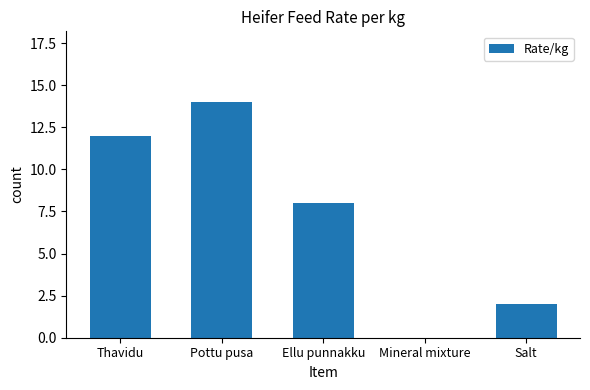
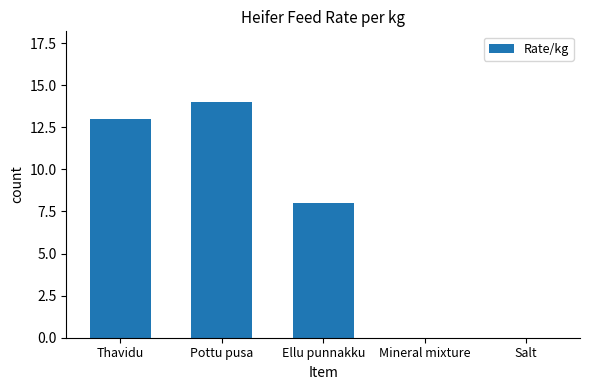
Thavidu: 12 -> 13
Salt: 2 -> 0
